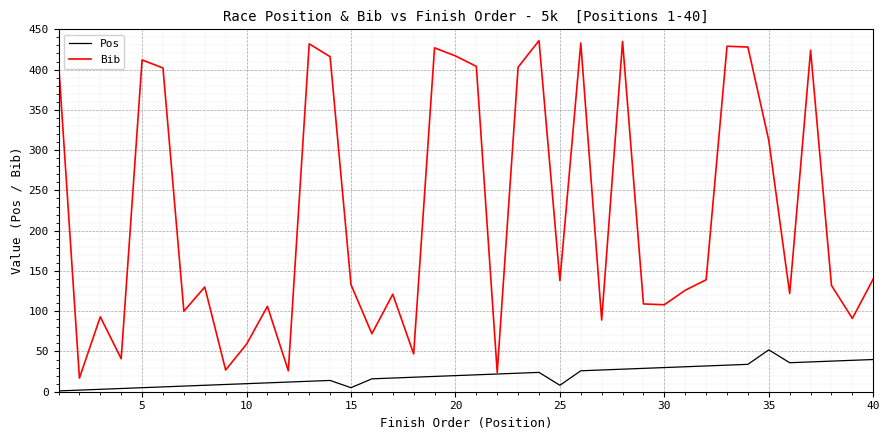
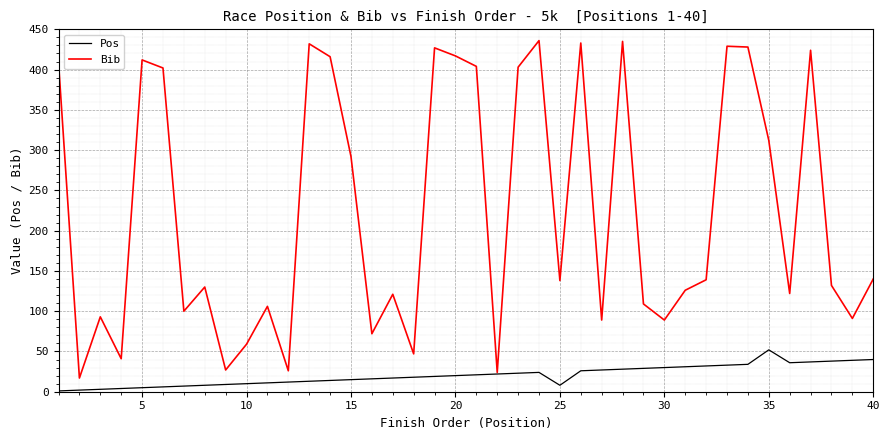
Pos, 15: 10 -> 20
Bib, 15: 130 -> 290
Bib, 30: 110 -> 90
